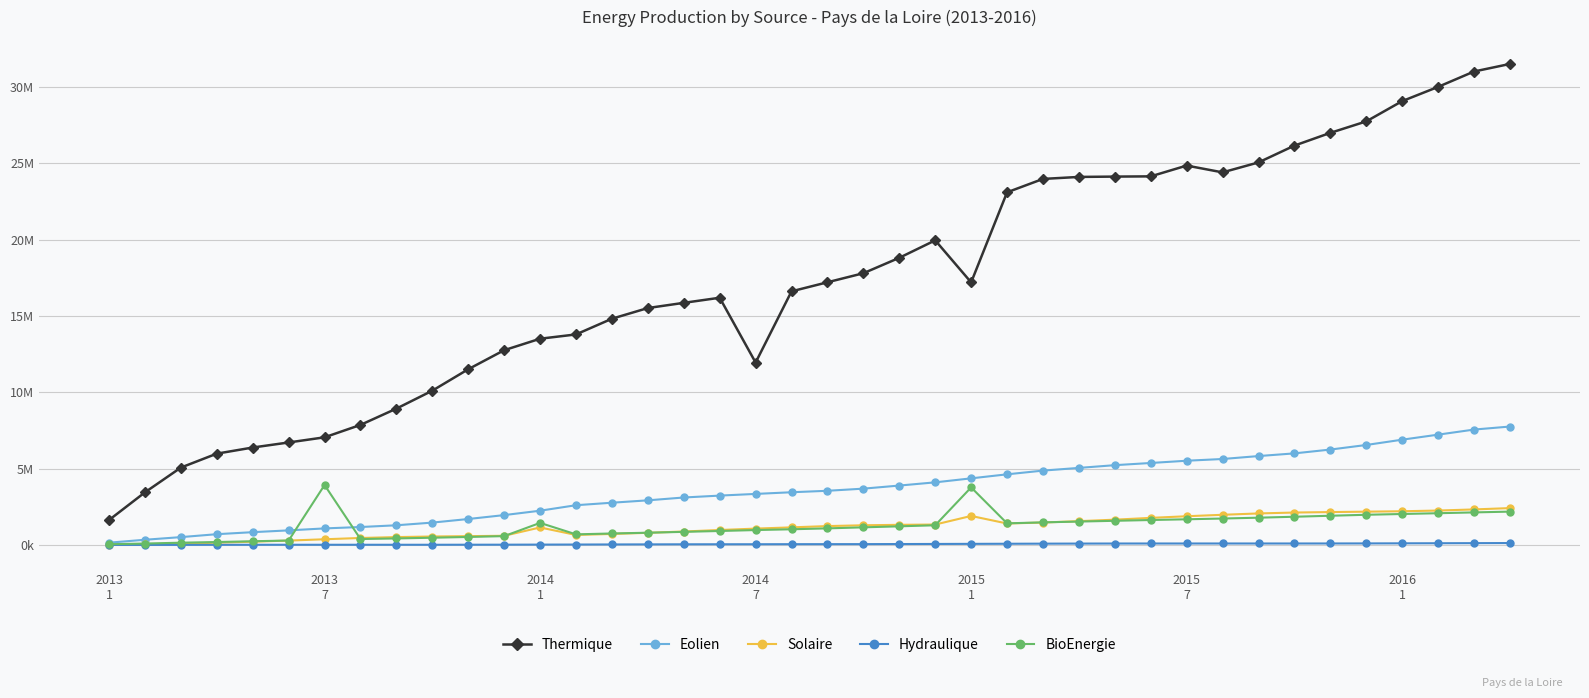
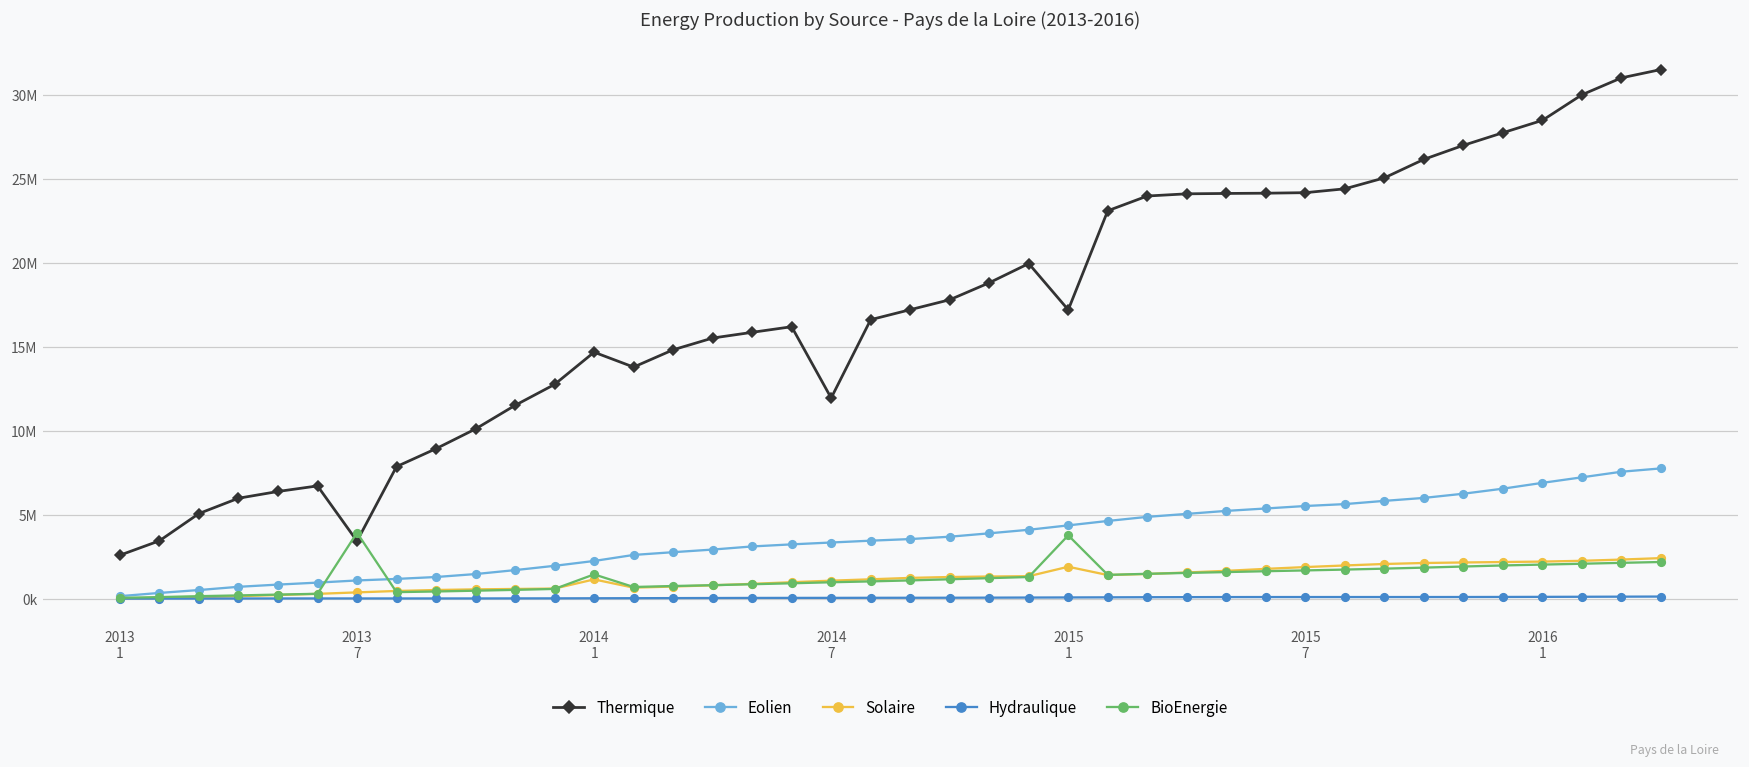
Thermique, 2013 1: 1600000 -> 2600000
Thermique, 2013 7: 7100000 -> 3400000
Thermique, 2014 1: 13500000 -> 14700000
Thermique, 2015 7: 24900000 -> 24200000
Thermique, 2016 1: 29100000 -> 28500000
